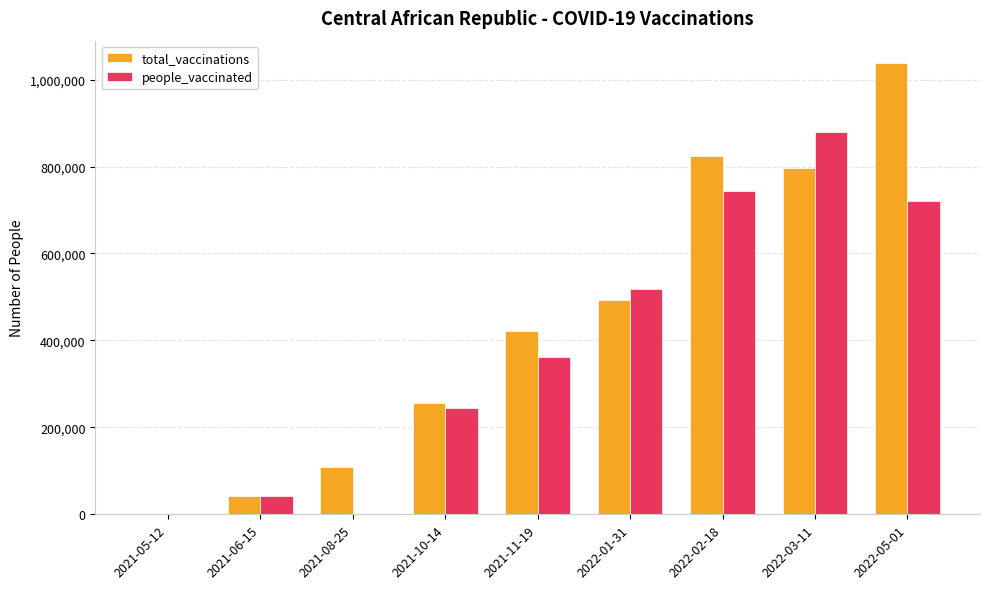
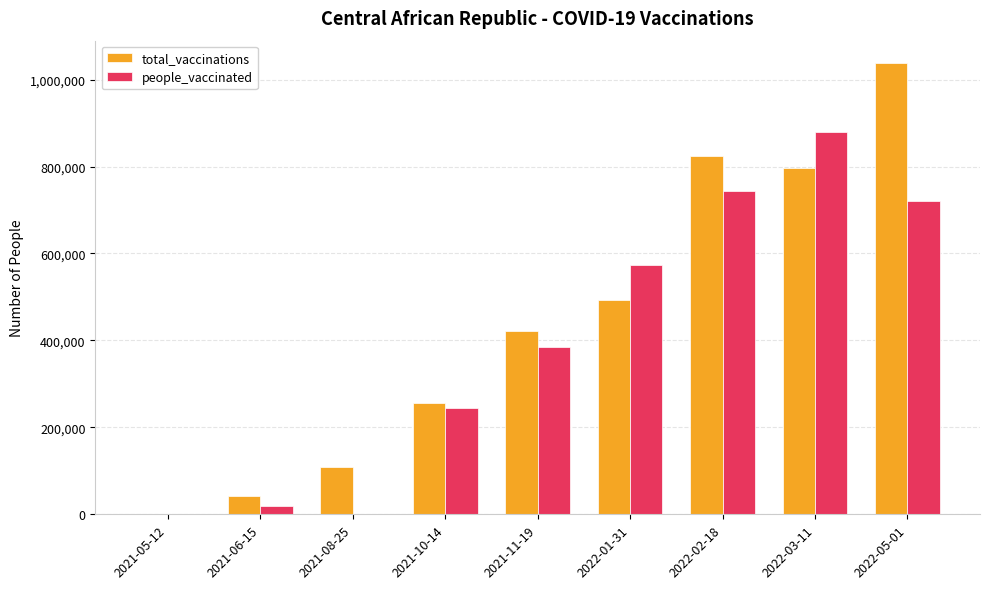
people_vaccinated, 2021-06-15: 40,000 -> 20,000
people_vaccinated, 2021-11-19: 360,000 -> 380,000
people_vaccinated, 2022-01-31: 520,000 -> 570,000
